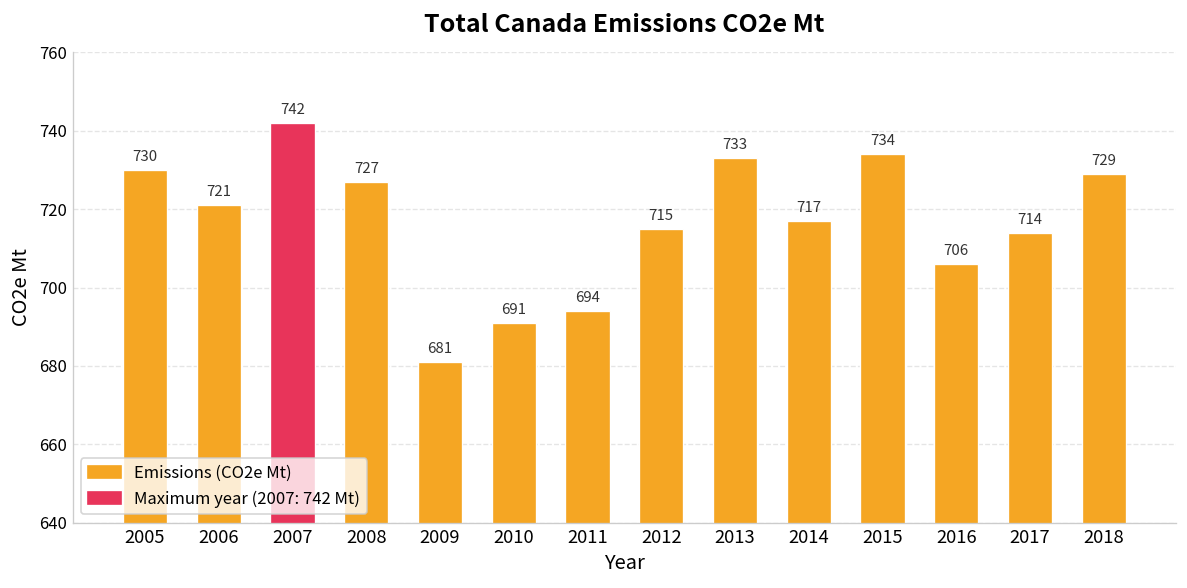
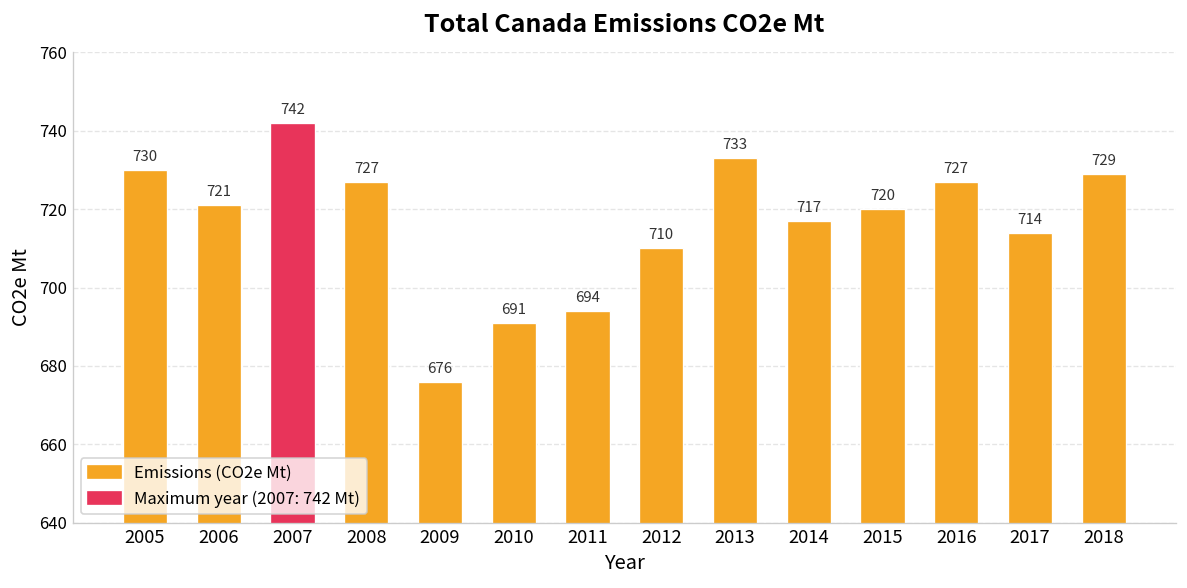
2009: 681 -> 676
2012: 715 -> 710
2015: 734 -> 720
2016: 706 -> 727
